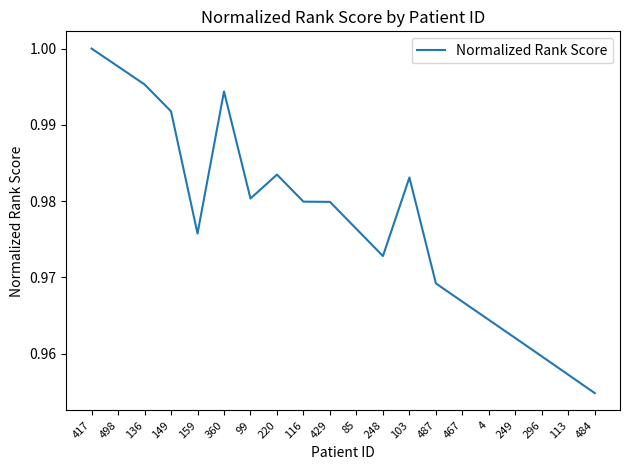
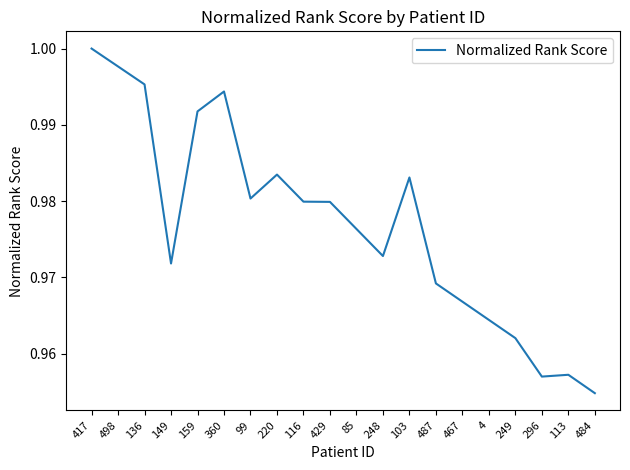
149: 0.992 -> 0.972
159: 0.976 -> 0.992
296: 0.960 -> 0.957
